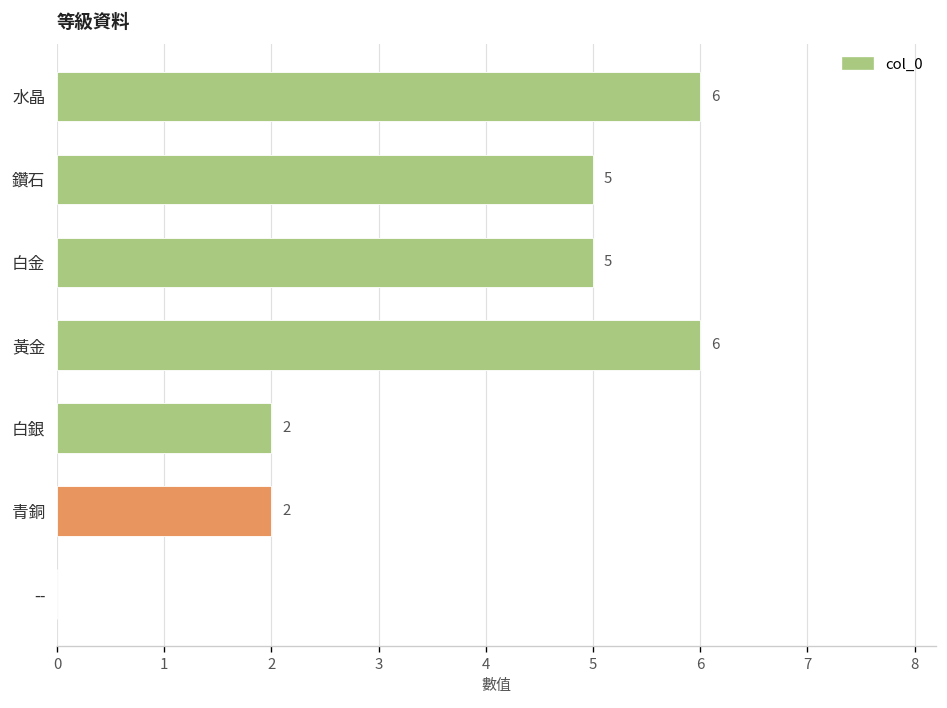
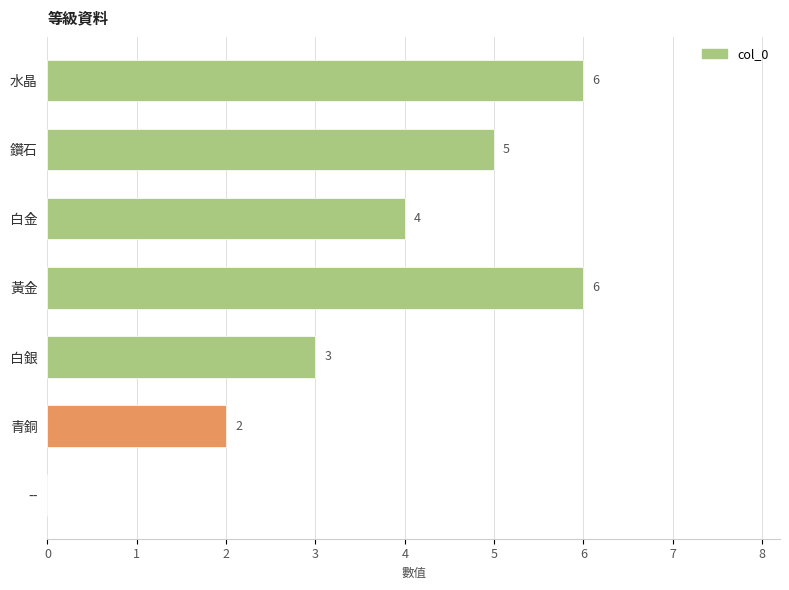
白金: 5 -> 4
白銀: 2 -> 3
